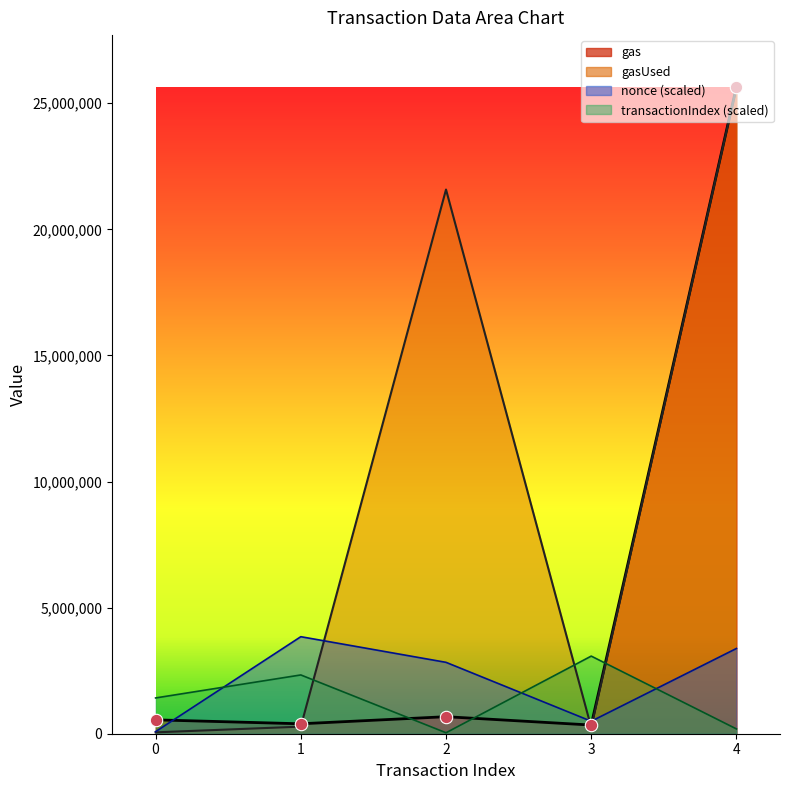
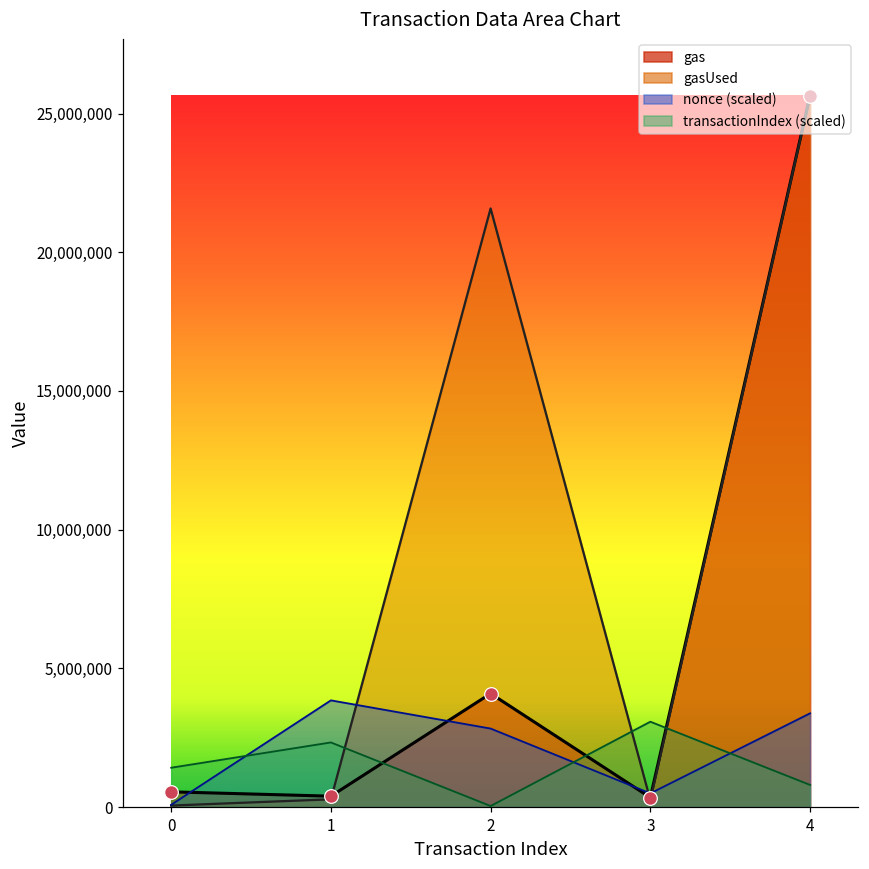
gas, 2: 700,000 -> 4,100,000
transactionIndex (scaled), 4: 200,000 -> 800,000
